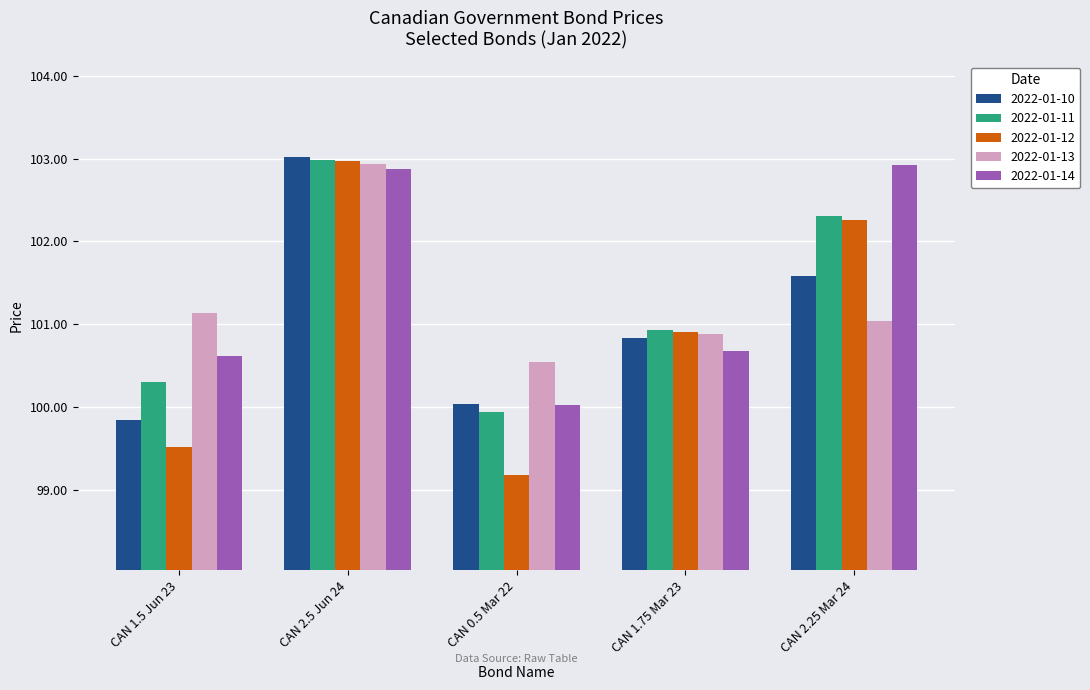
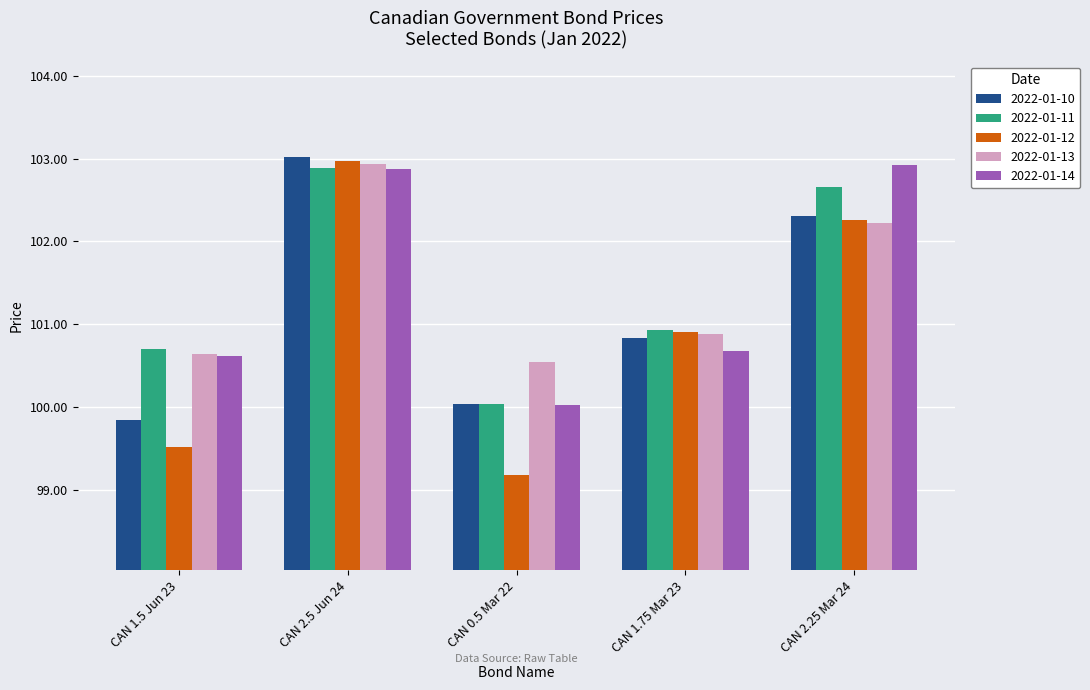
2022-01-11, CAN 1.5 Jun 23: 100.3 -> 100.7
2022-01-13, CAN 1.5 Jun 23: 101.1 -> 100.6
2022-01-11, CAN 2.5 Jun 24: 103.0 -> 102.9
2022-01-11, CAN 0.5 Mar 22: 99.9 -> 100.0
2022-01-10, CAN 2.25 Mar 24: 101.6 -> 102.3
2022-01-11, CAN 2.25 Mar 24: 102.3 -> 102.7
2022-01-13, CAN 2.25 Mar 24: 101.0 -> 102.2
